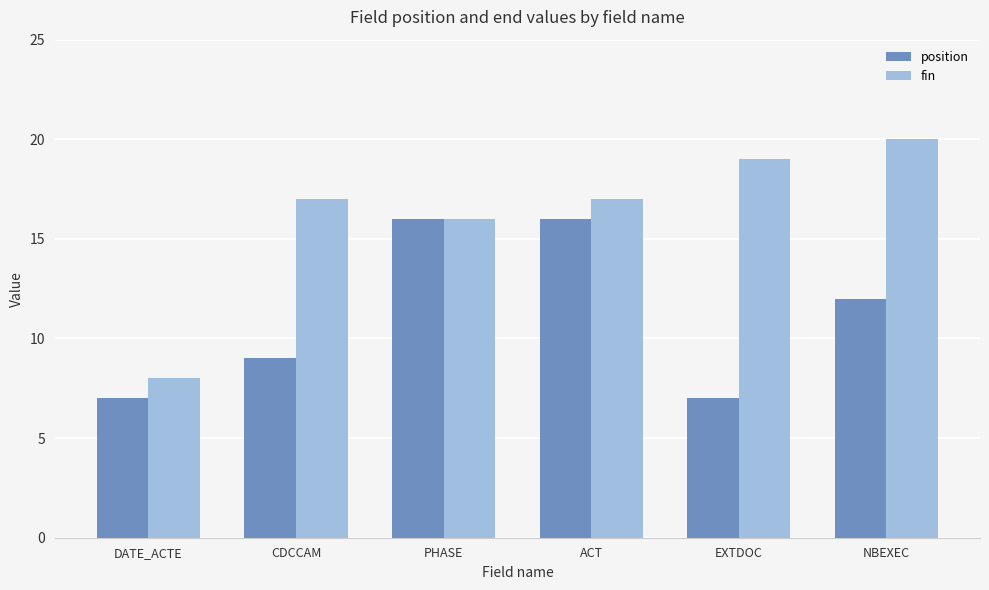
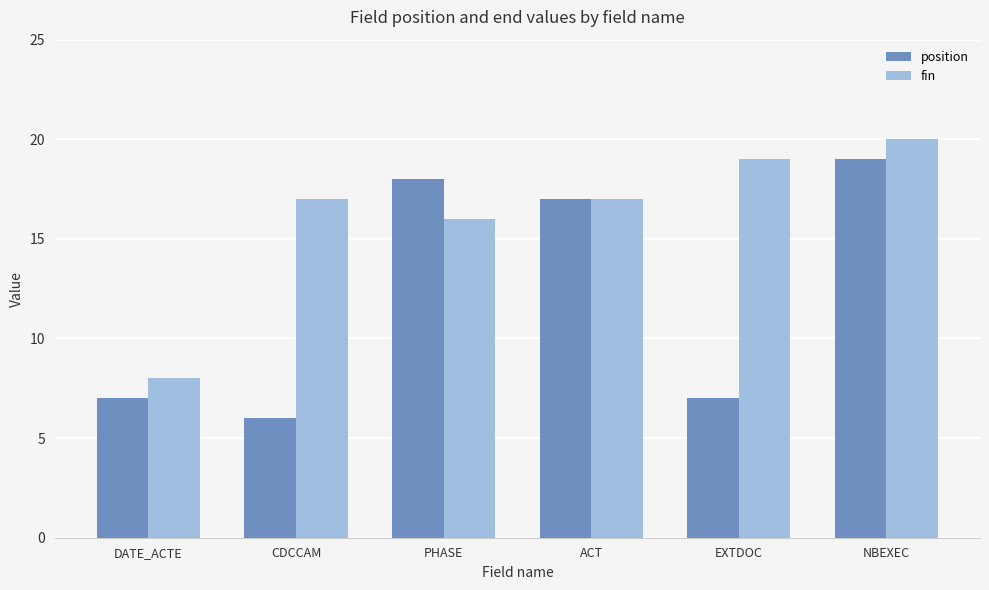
position, CDCCAM: 9 -> 6
position, PHASE: 16 -> 18
position, ACT: 16 -> 17
position, NBEXEC: 12 -> 19
